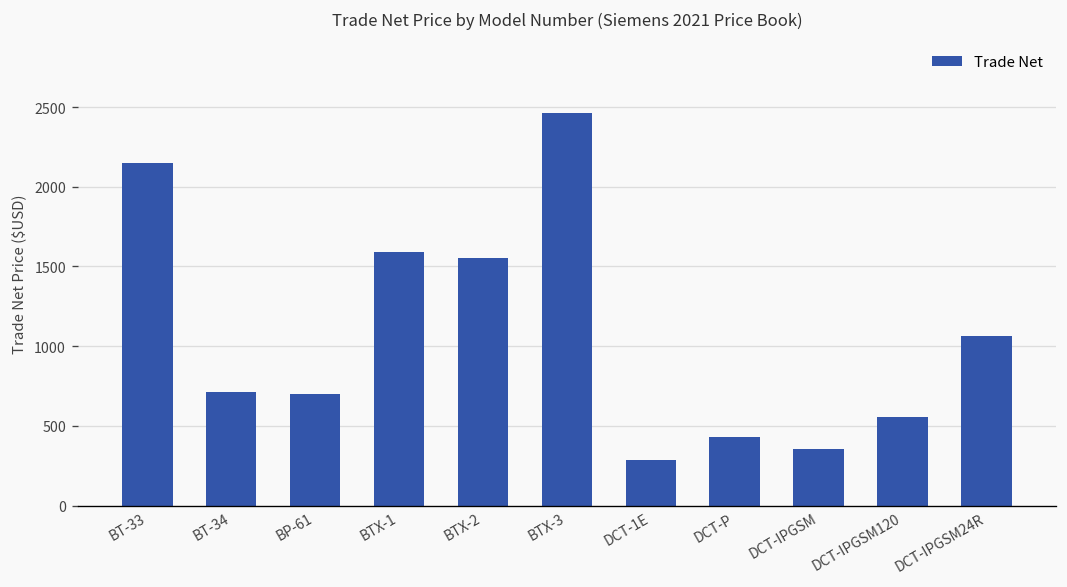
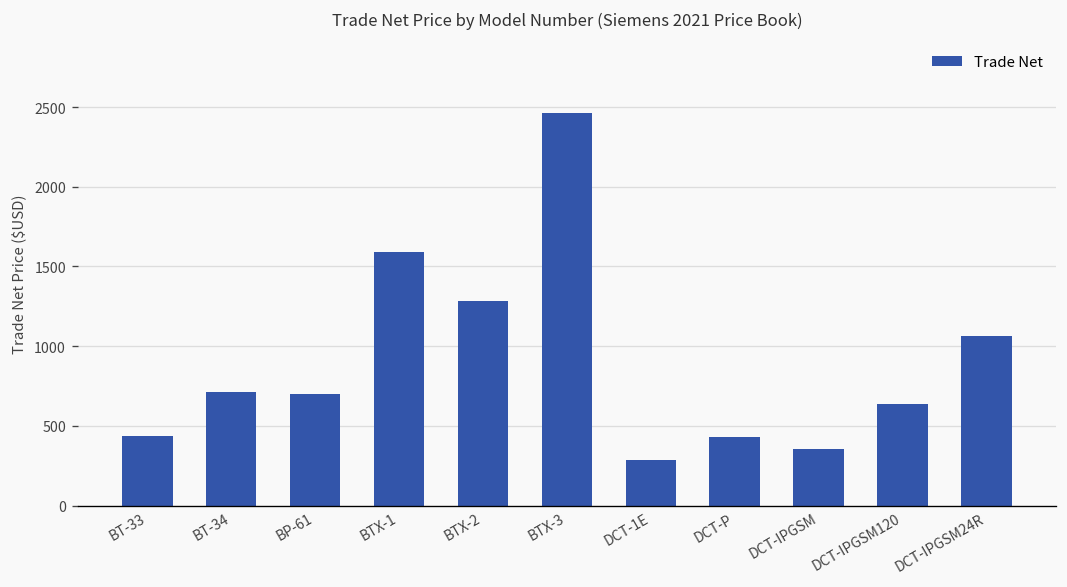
BT-33: 2150 -> 440
BTX-2: 1550 -> 1290
DCT-IPGSM120: 560 -> 640
